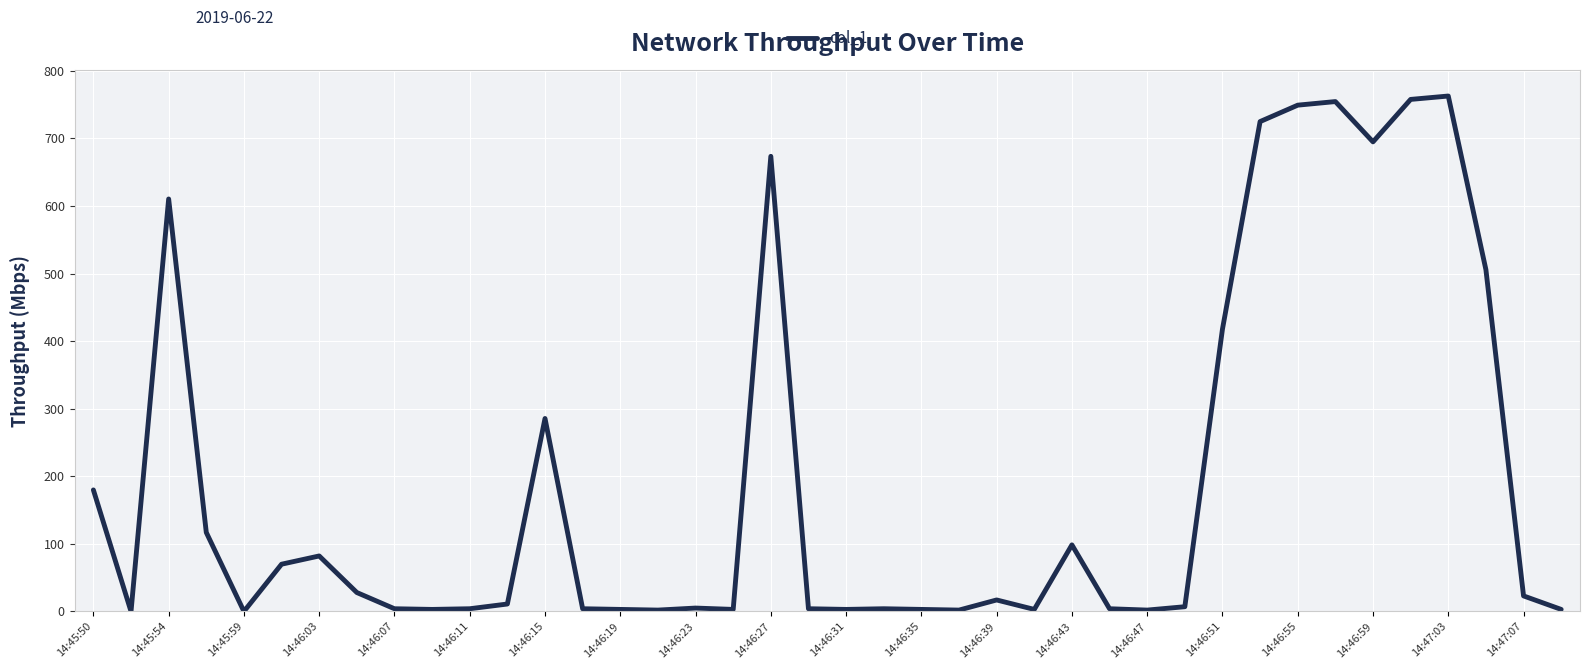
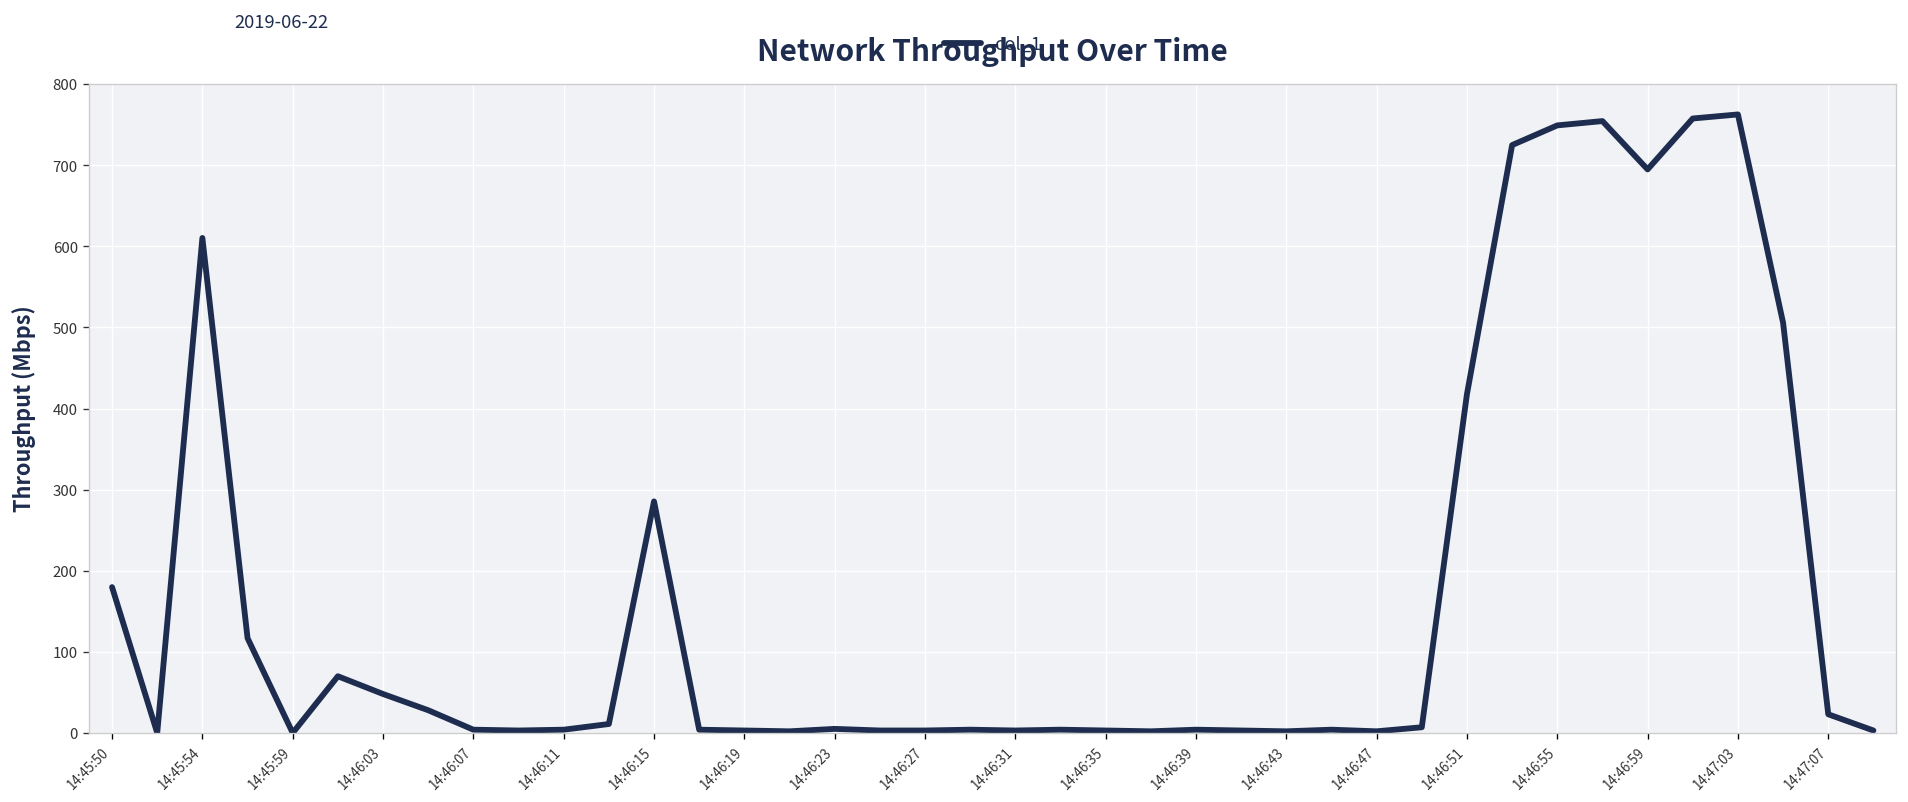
14:46:03: 80 -> 50
14:46:27: 670 -> 0
14:46:39: 20 -> 0
14:46:43: 100 -> 0
